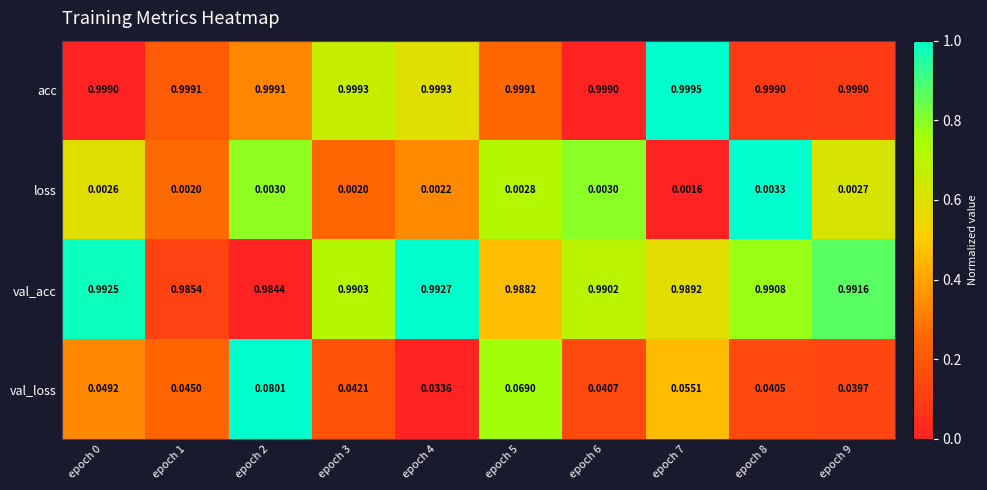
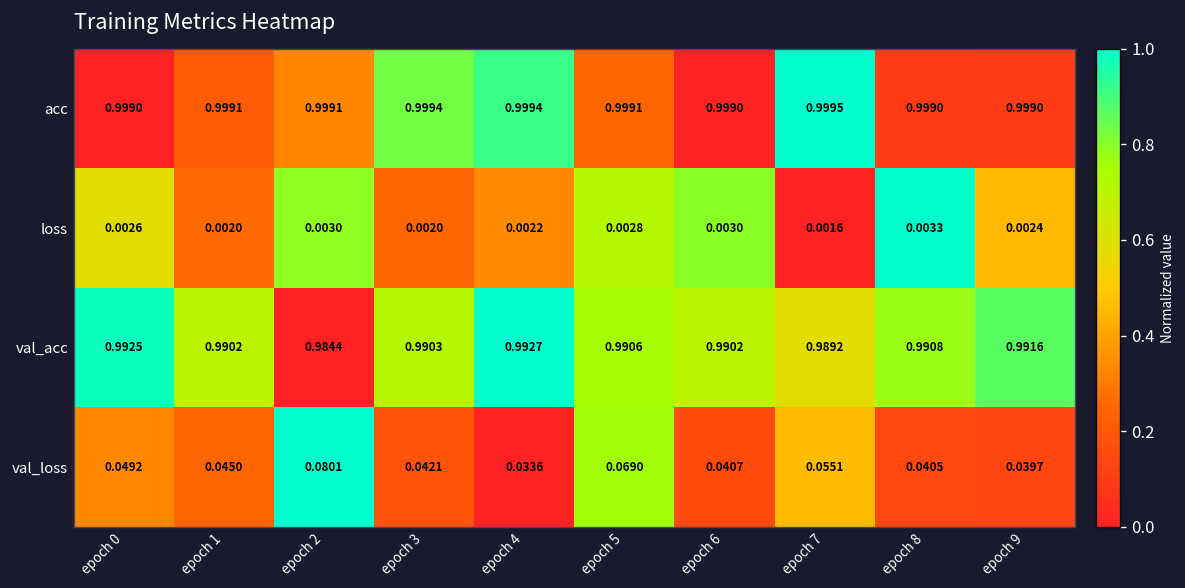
acc, epoch 3: 0.9993 -> 0.9994
acc, epoch 4: 0.9993 -> 0.9994
loss, epoch 9: 0.0027 -> 0.0024
val_acc, epoch 1: 0.9854 -> 0.9902
val_acc, epoch 5: 0.9882 -> 0.9906
